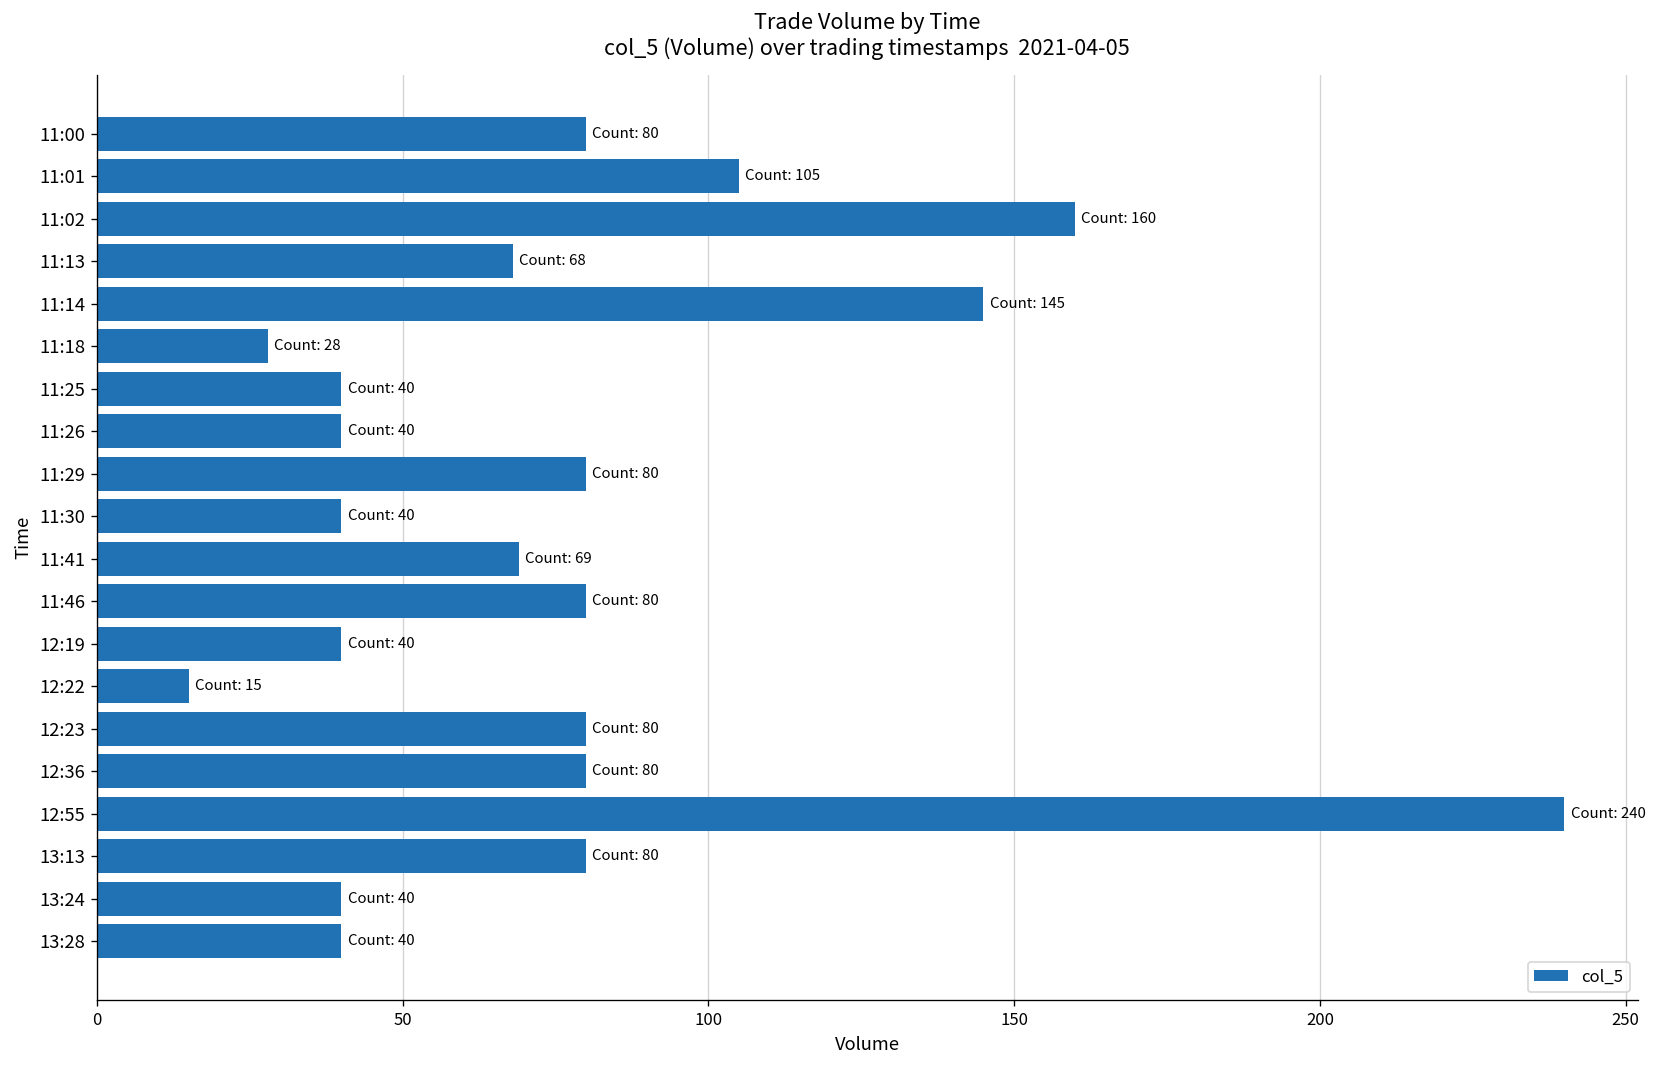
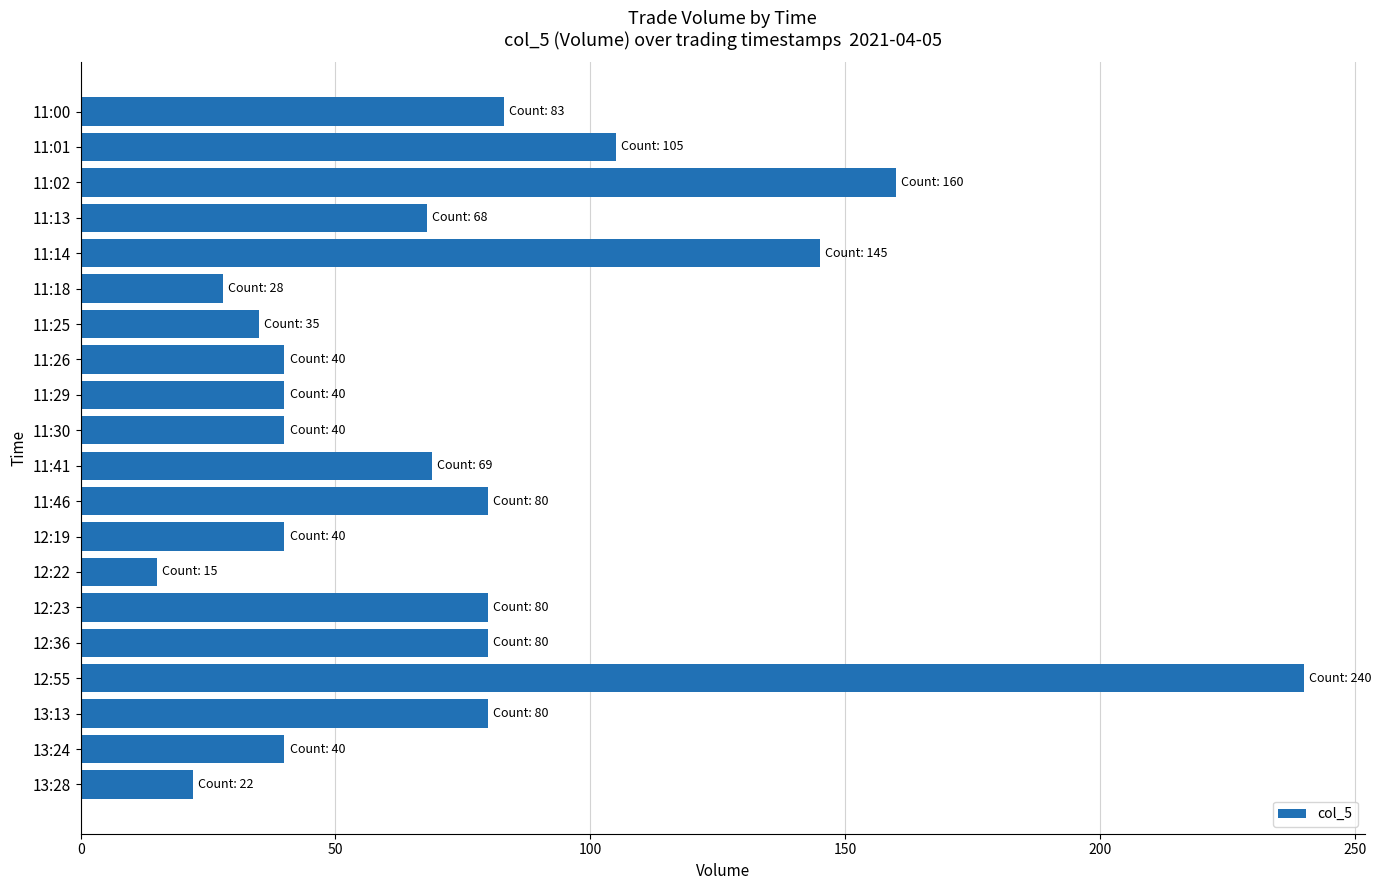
11:00: 80 -> 83
11:25: 40 -> 35
11:29: 80 -> 40
13:28: 40 -> 22
